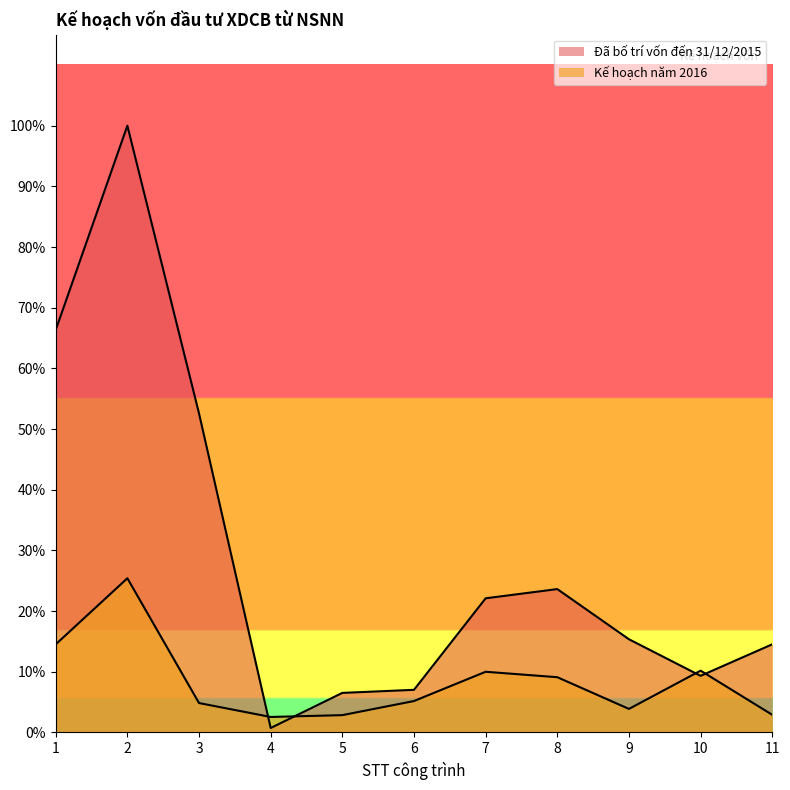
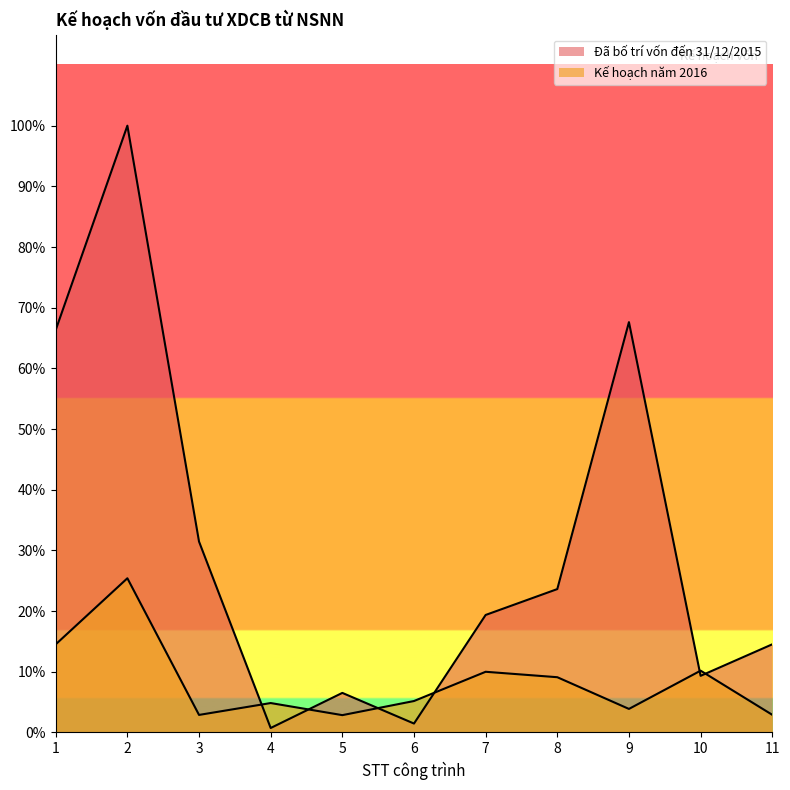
Đã bố trí vốn đến 31/12/2015, 3: 53% -> 31%
Kế hoạch năm 2016, 3: 5% -> 3%
Kế hoạch năm 2016, 4: 3% -> 5%
Đã bố trí vốn đến 31/12/2015, 6: 7% -> 1%
Đã bố trí vốn đến 31/12/2015, 7: 22% -> 19%
Đã bố trí vốn đến 31/12/2015, 9: 15% -> 68%
